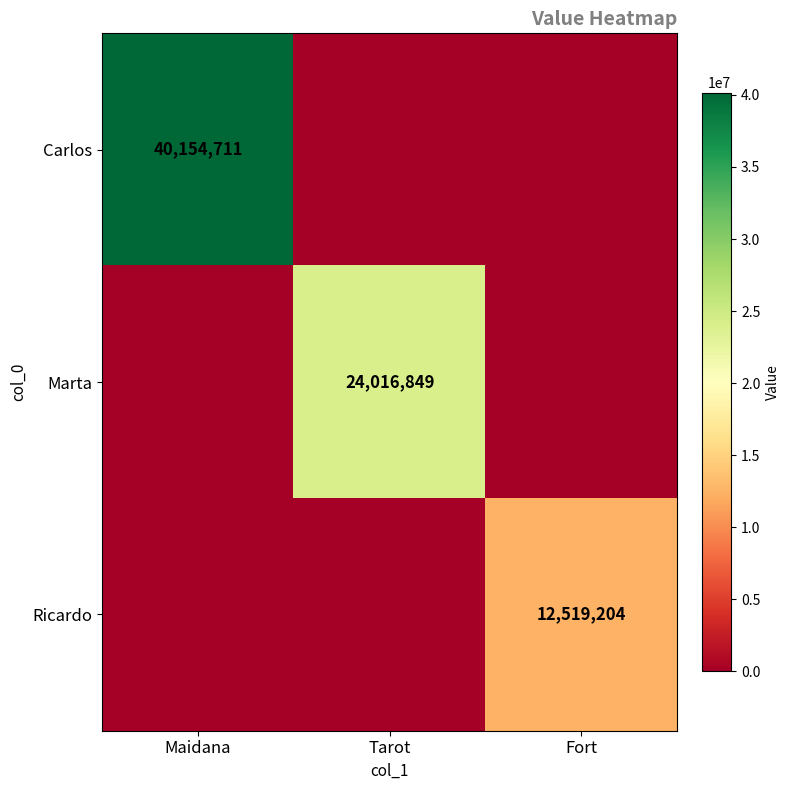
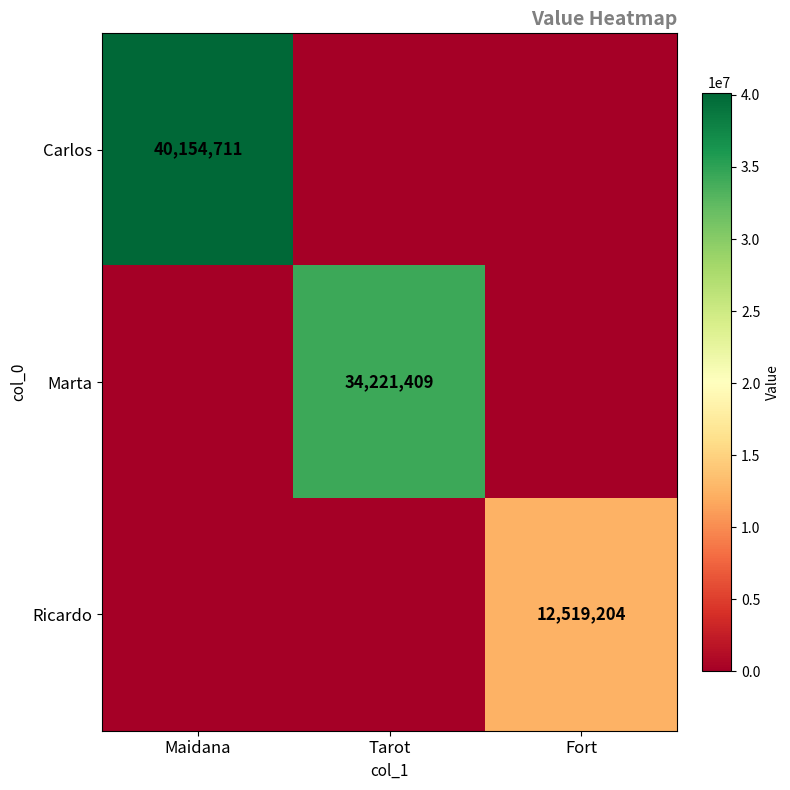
Marta, Tarot: 24,016,849 -> 34,221,409
